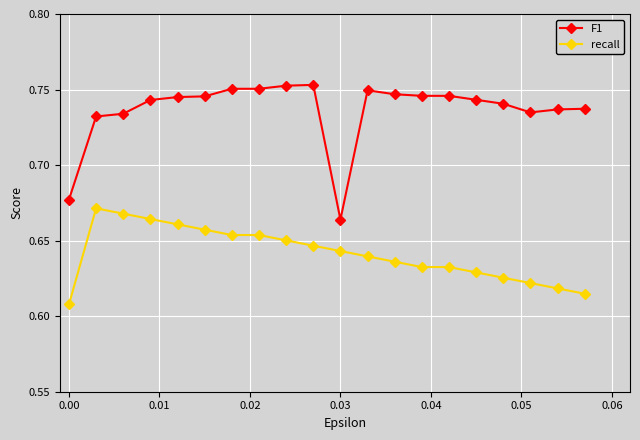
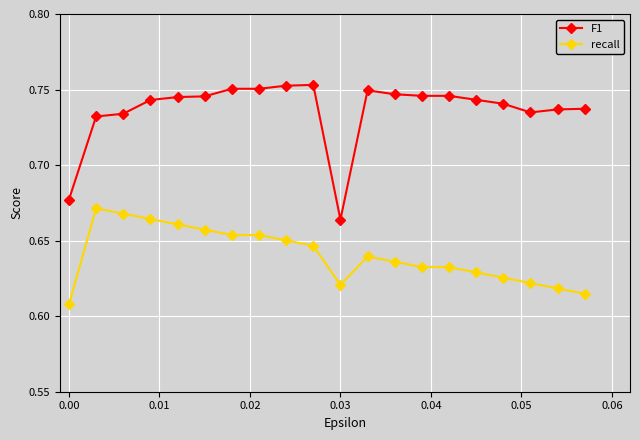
recall, 0.03: 0.643 -> 0.621
